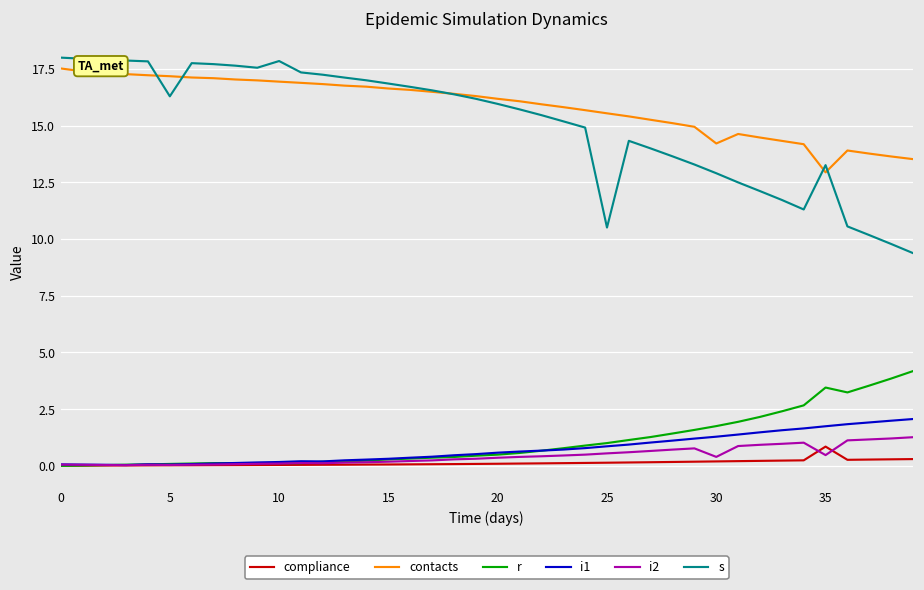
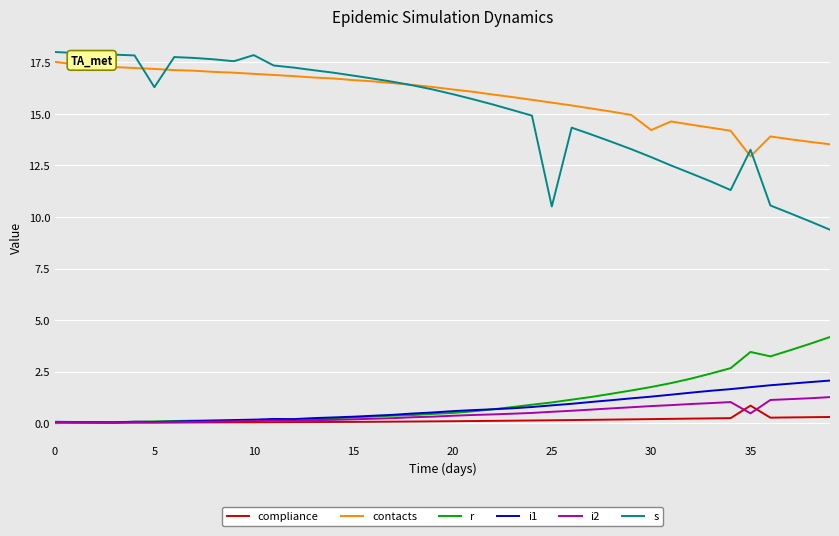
i2, 30: 0.4 -> 0.8
